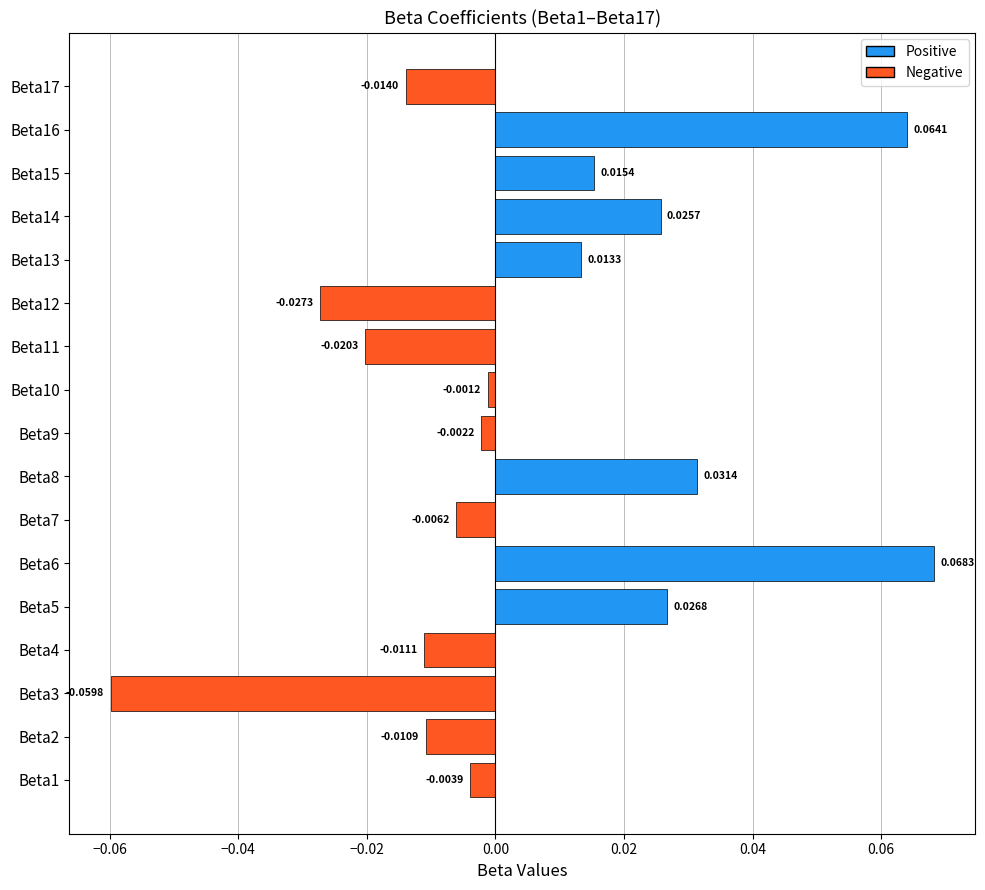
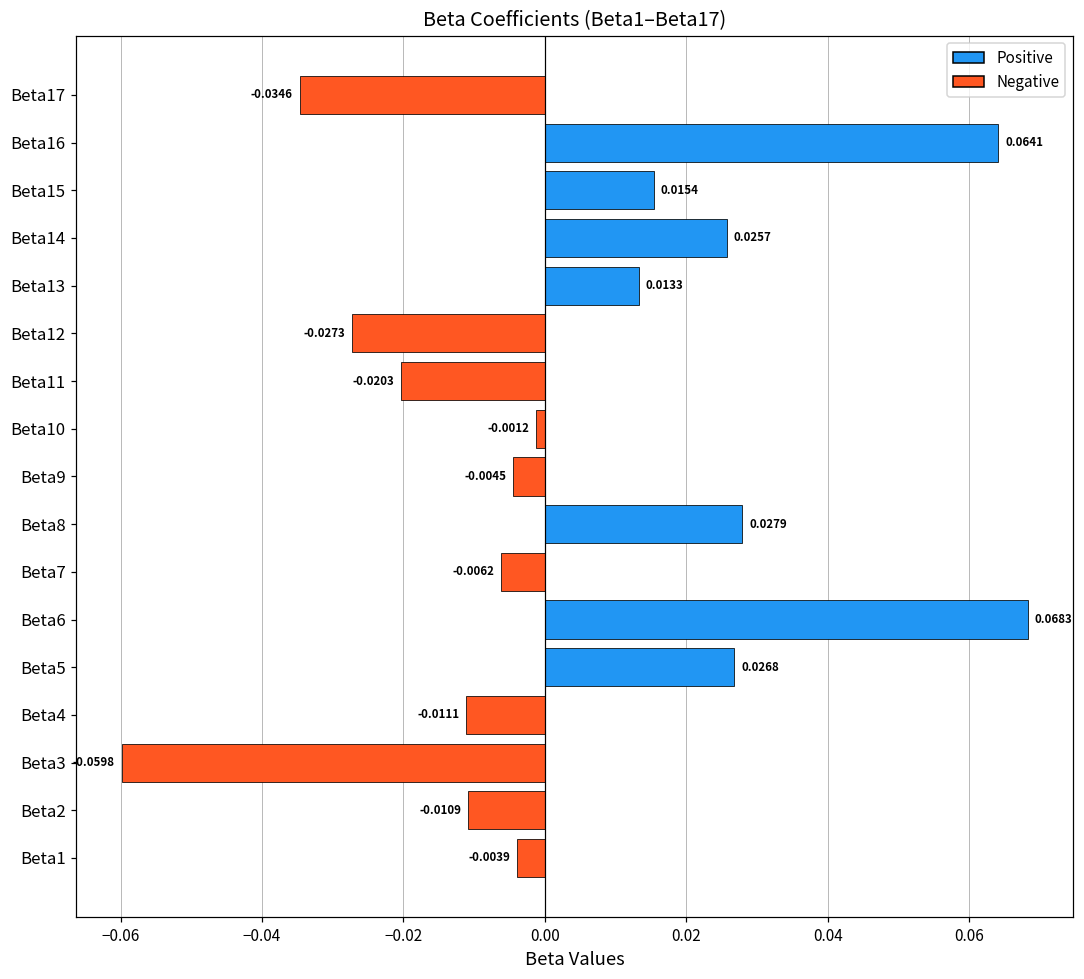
Beta17: -0.0140 -> -0.0346
Beta9: -0.0022 -> -0.0045
Beta8: 0.0314 -> 0.0279
